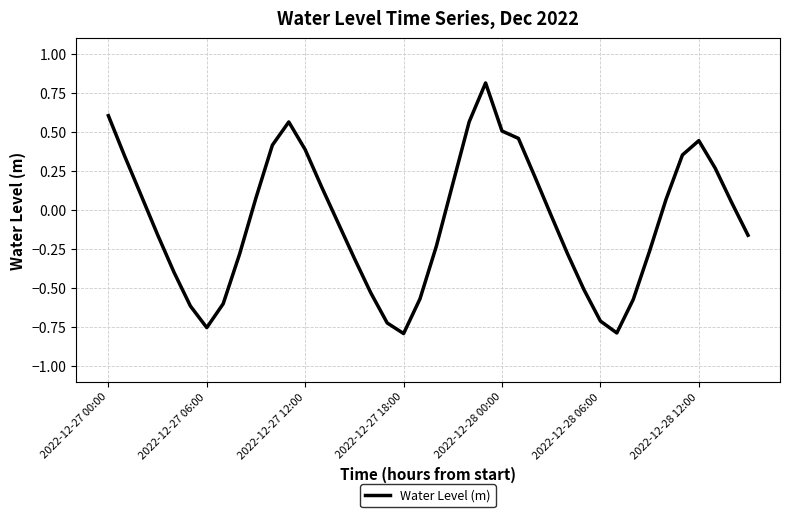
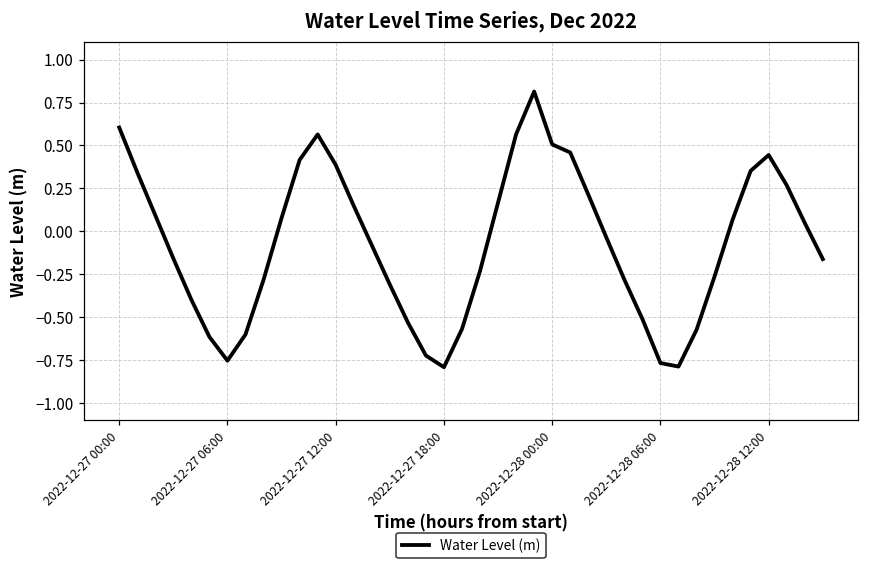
2022-12-28 06:00: -0.71 -> -0.77
